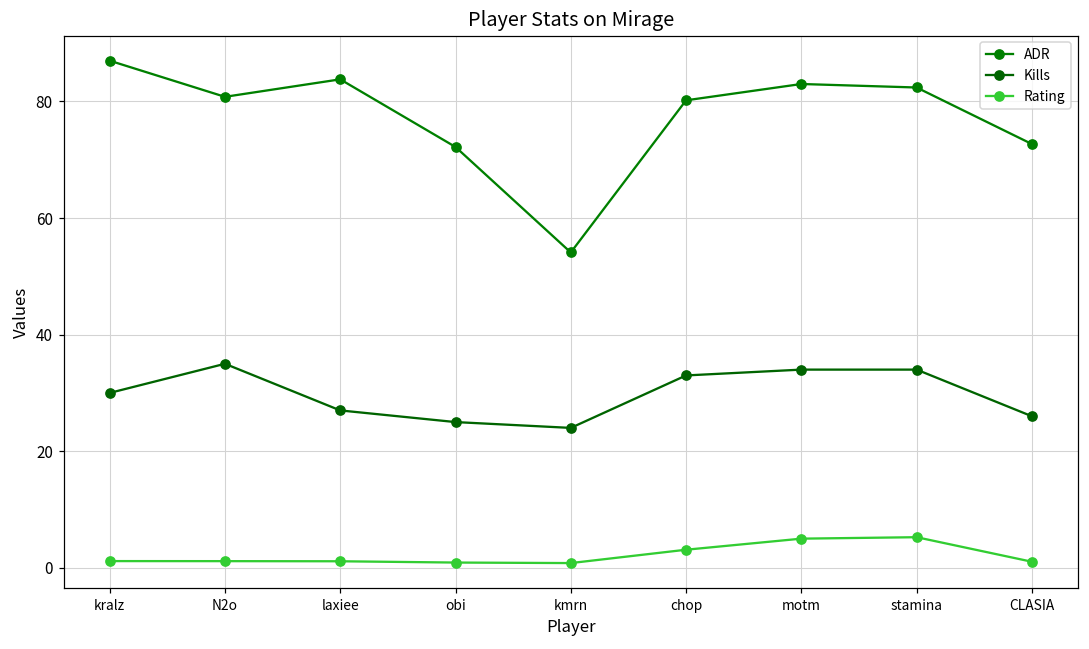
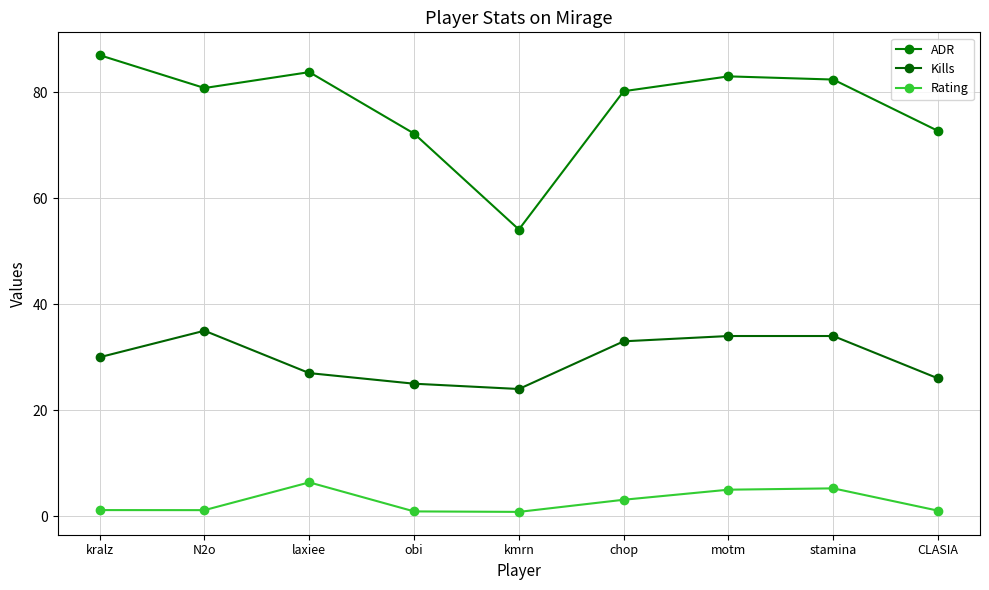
Rating, laxiee: 1 -> 6
